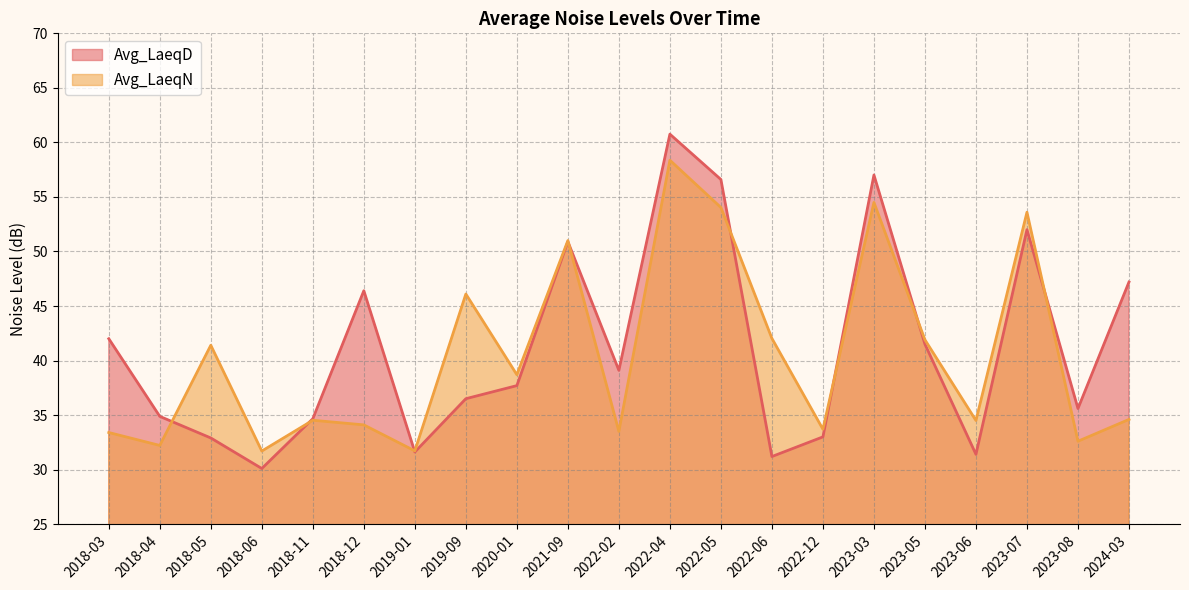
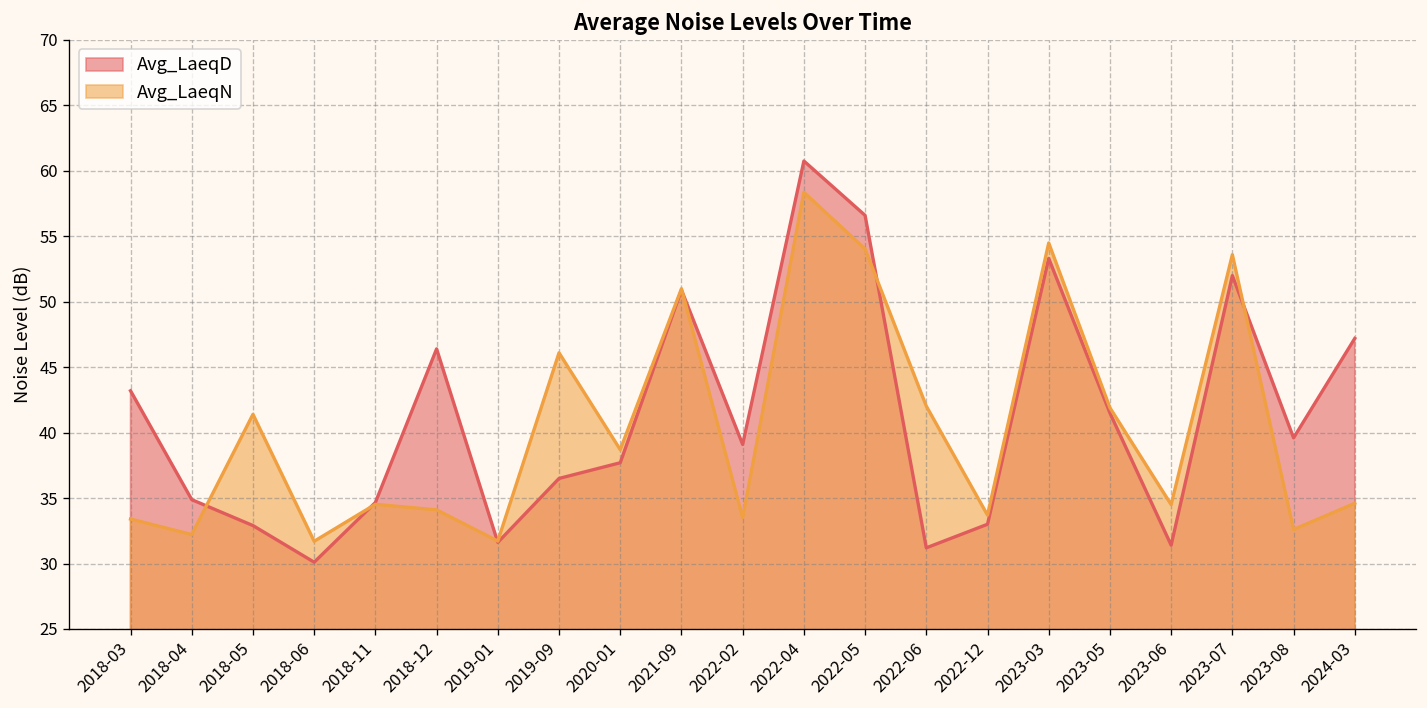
Avg_LaeqD, 2018-03: 42.0 -> 43.2
Avg_LaeqD, 2023-03: 57.0 -> 53.3
Avg_LaeqD, 2023-08: 35.6 -> 39.6
